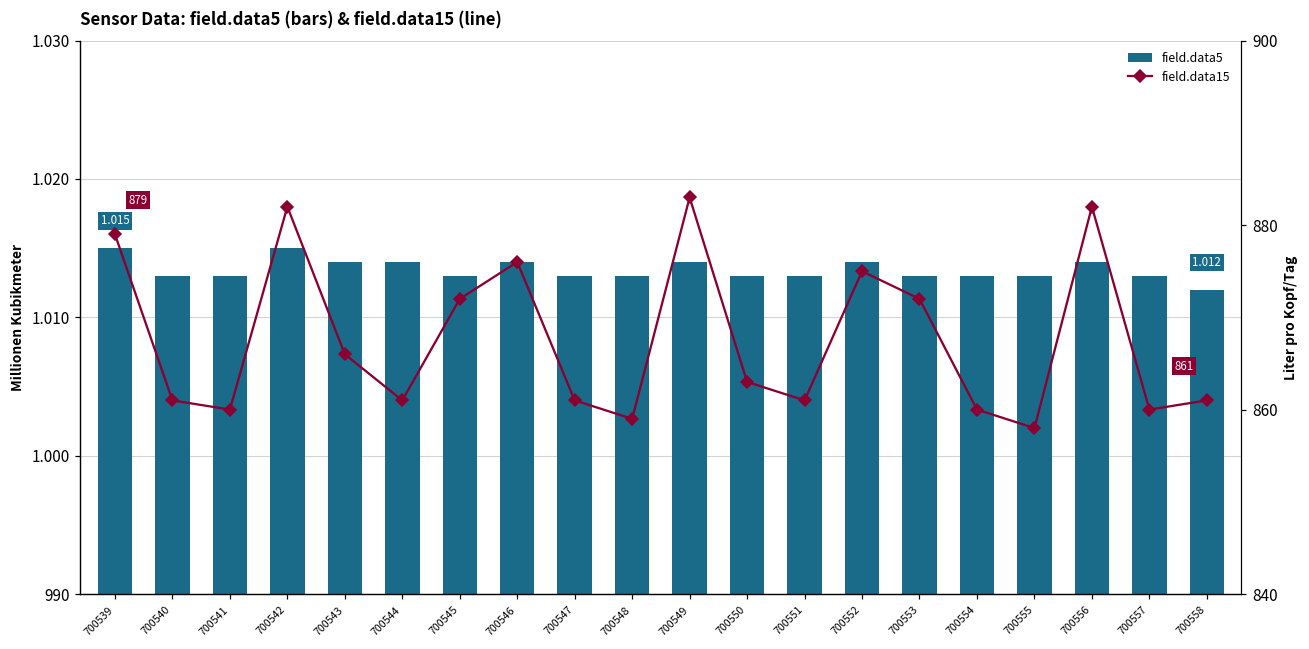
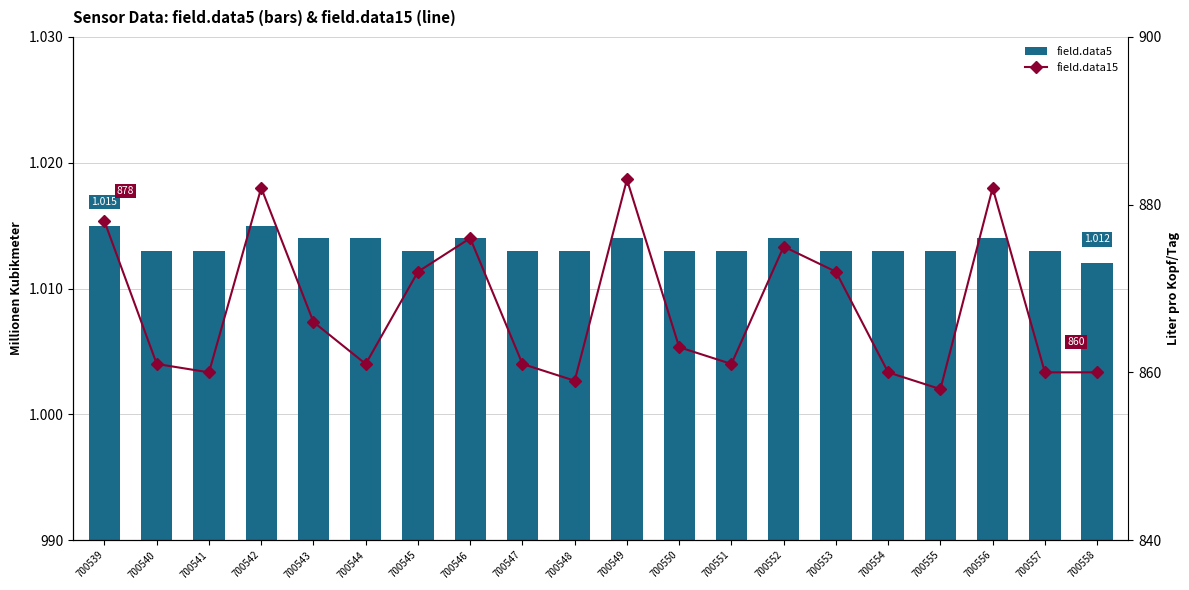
field.data15, 700539: 879 -> 878
field.data15, 700558: 861 -> 860
